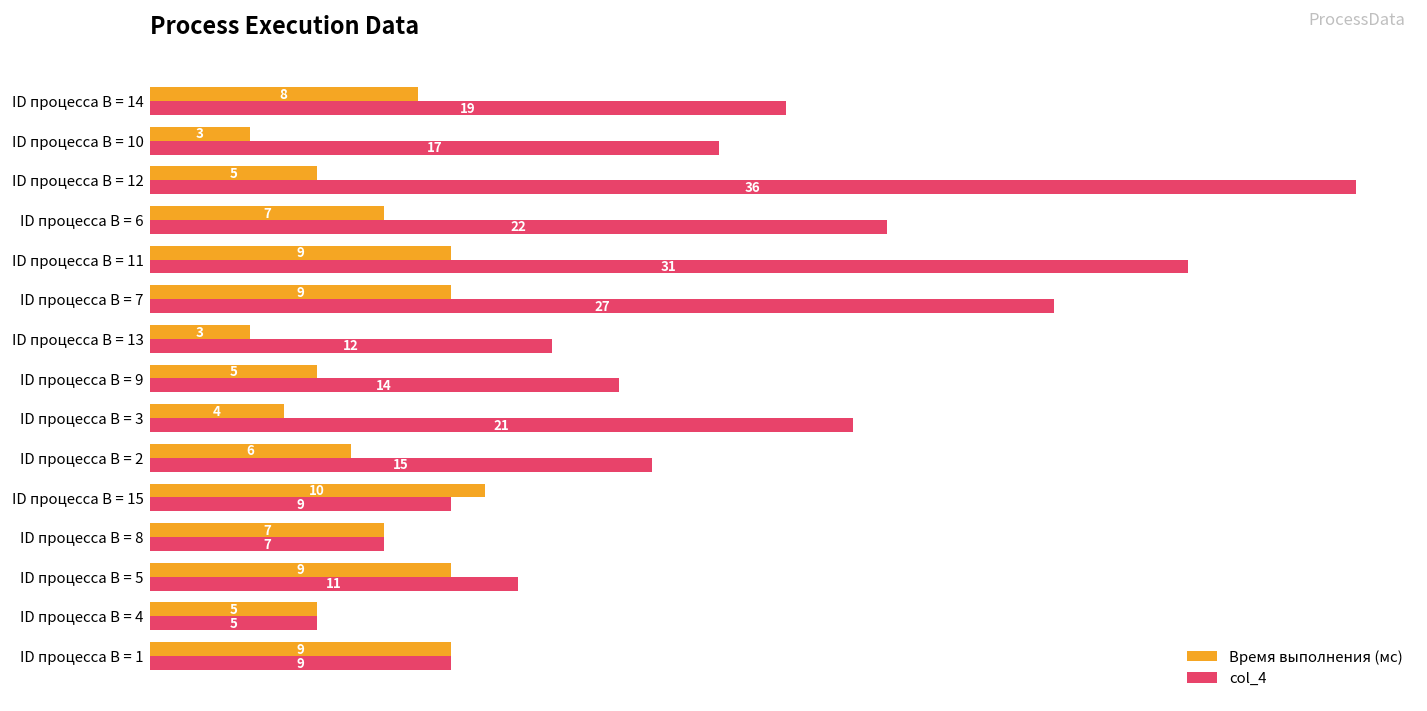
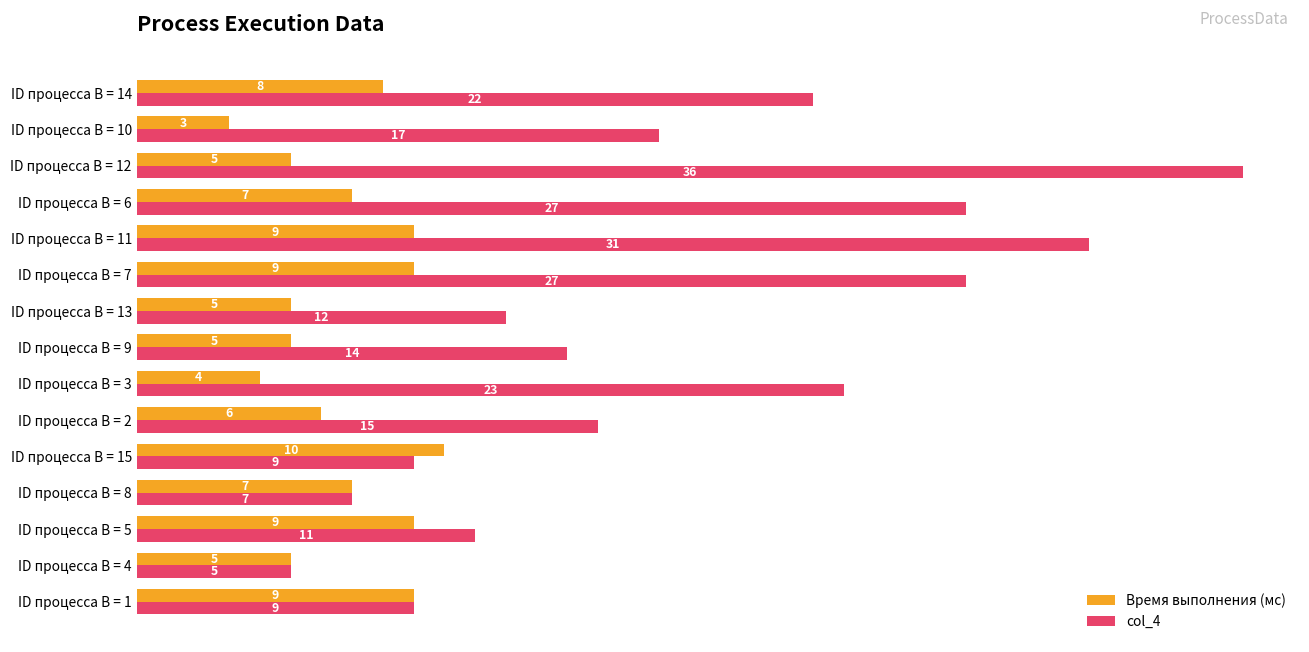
col_4, ID процесса B = 14: 19 -> 22
col_4, ID процесса B = 6: 22 -> 27
Время выполнения (мс), ID процесса B = 13: 3 -> 5
col_4, ID процесса B = 3: 21 -> 23
